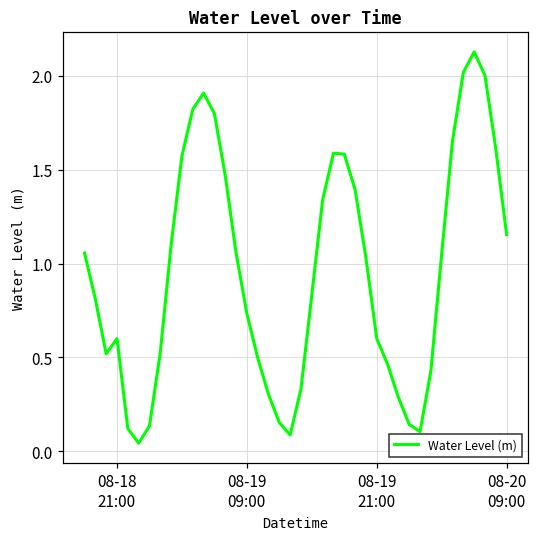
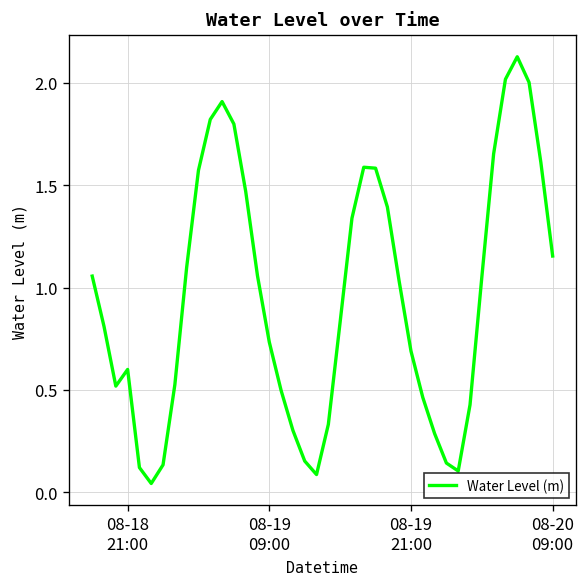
08-19 21:00: 0.60 -> 0.69
